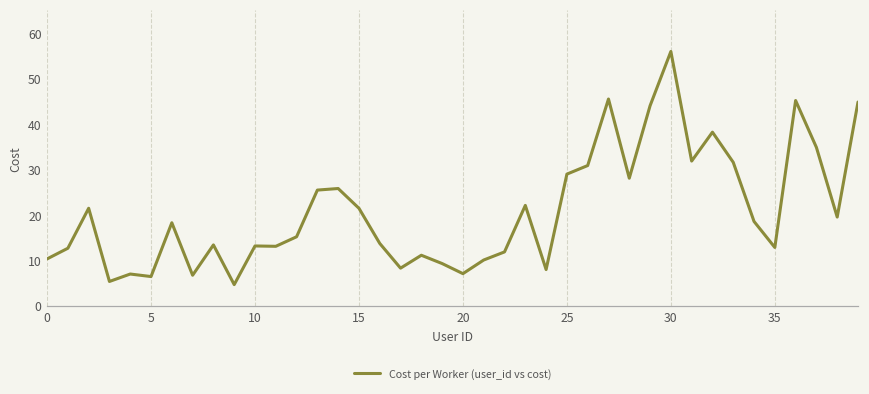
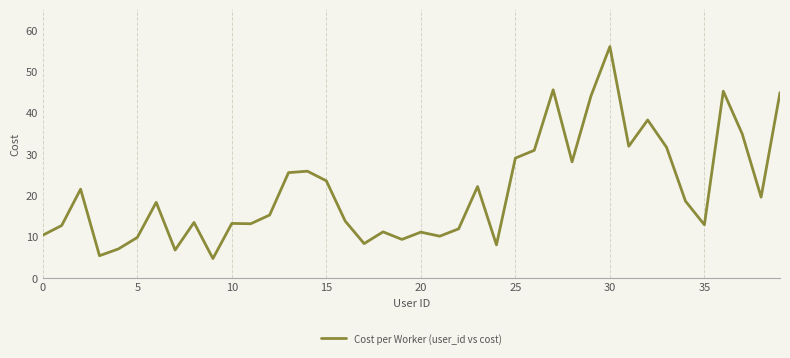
5: 6 -> 10
15: 21 -> 23
20: 7 -> 11
